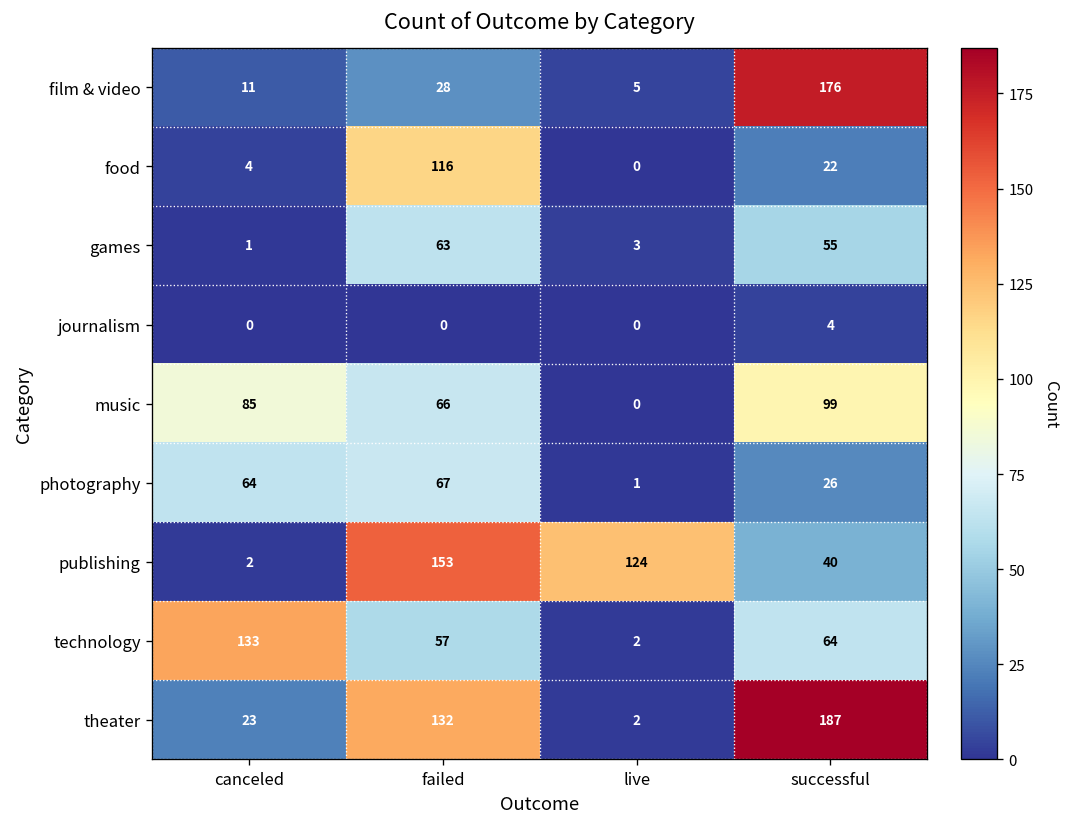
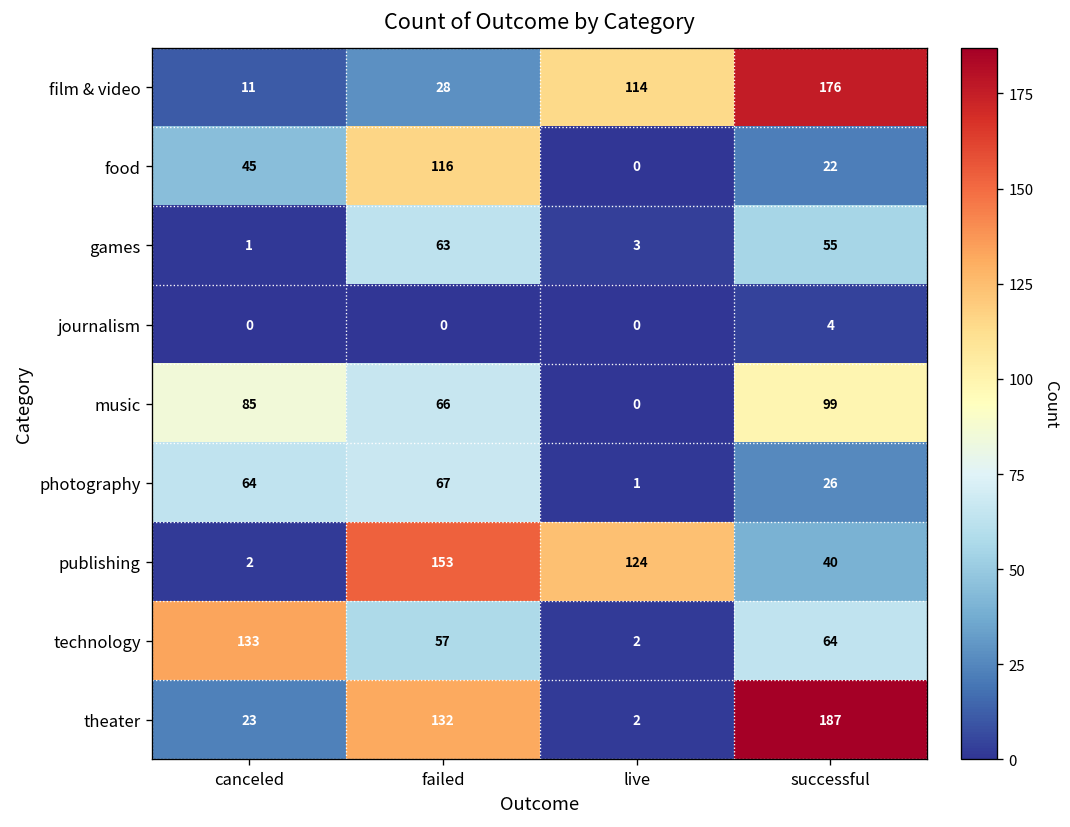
film & video, live: 5 -> 114
food, canceled: 4 -> 45
